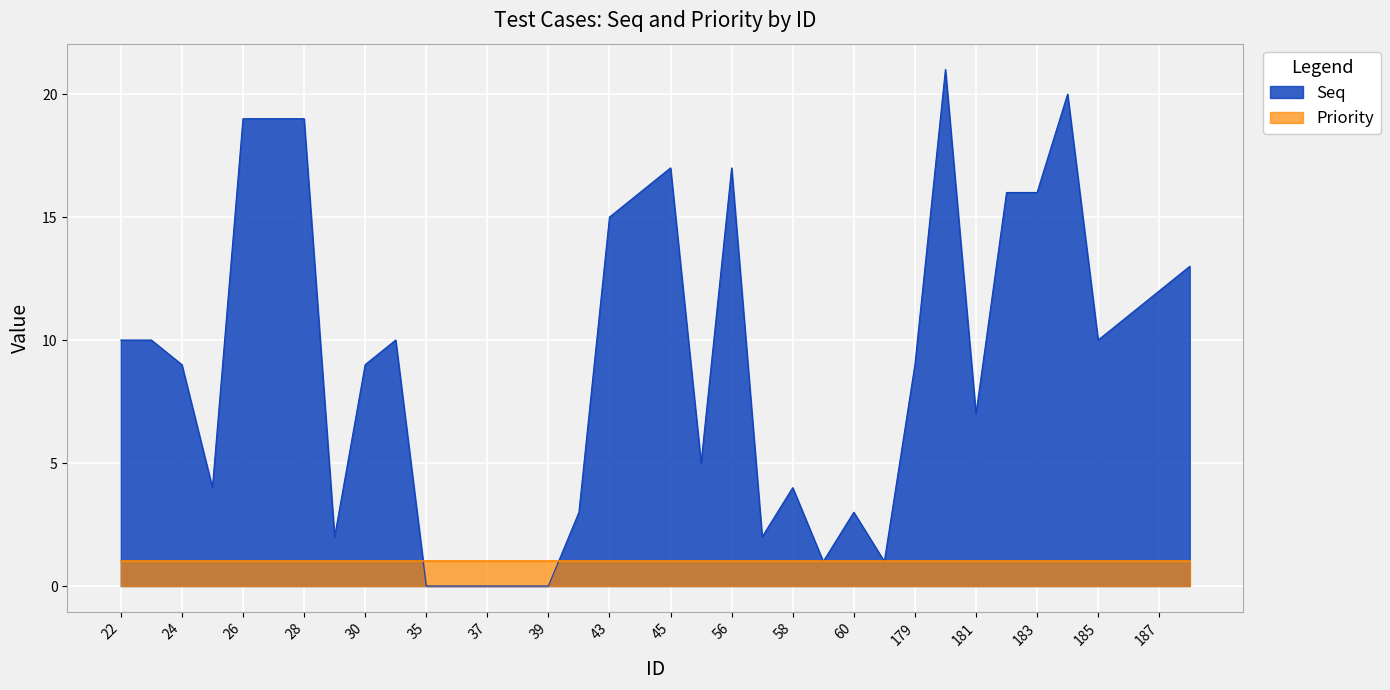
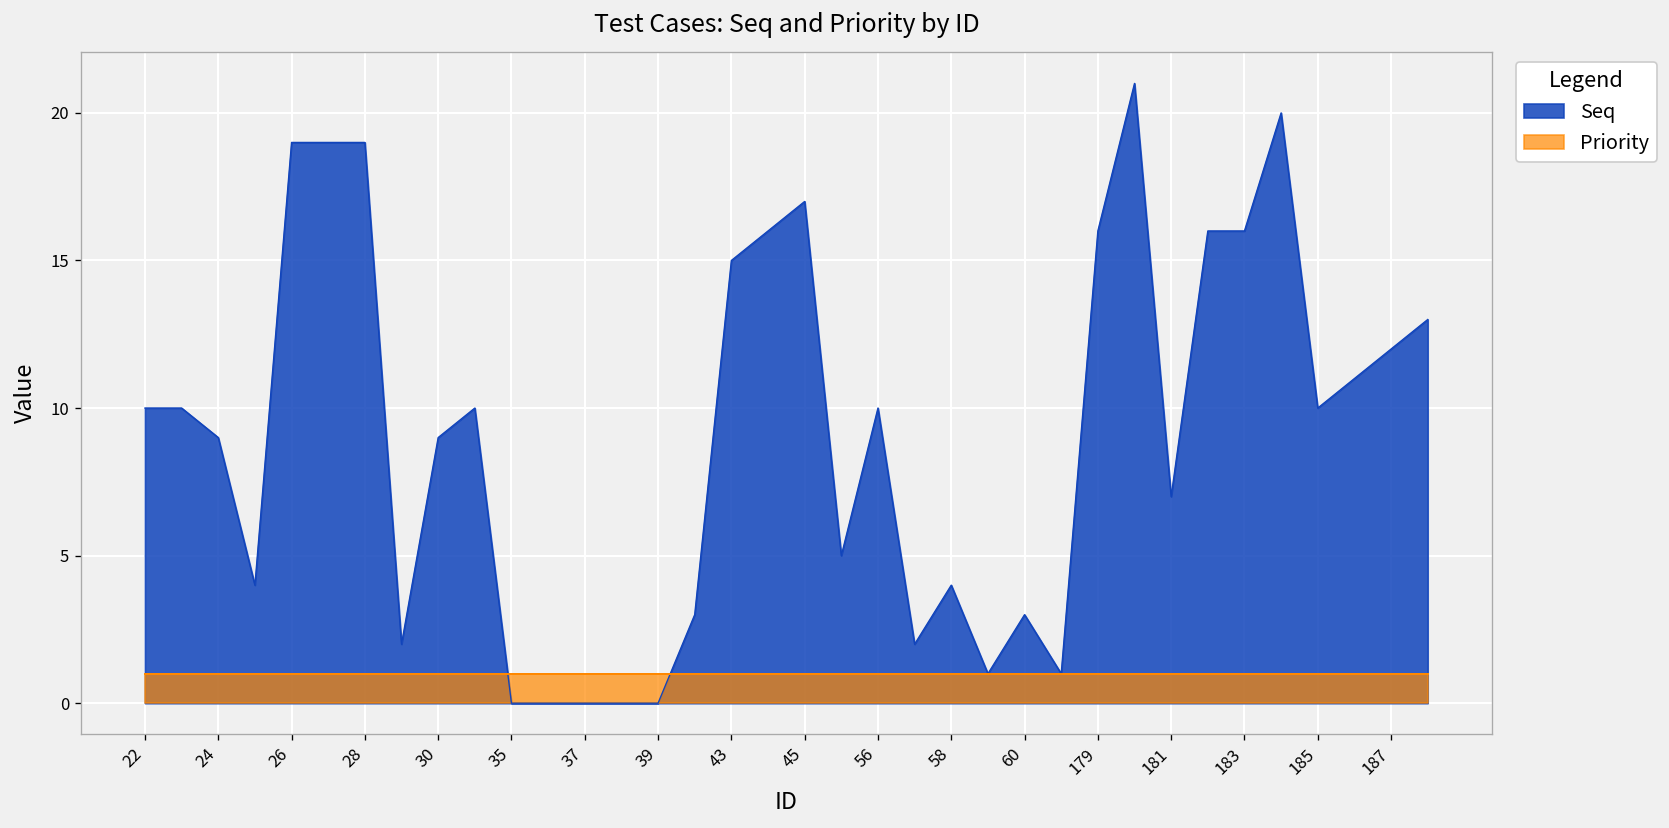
Seq, 56: 17 -> 10
Seq, 179: 9 -> 16
